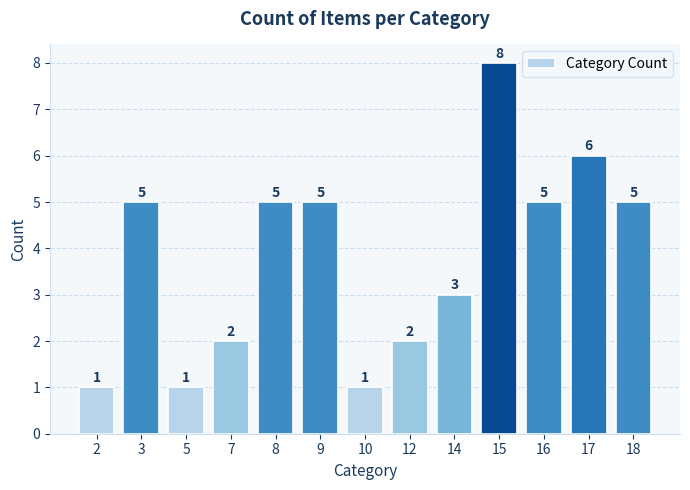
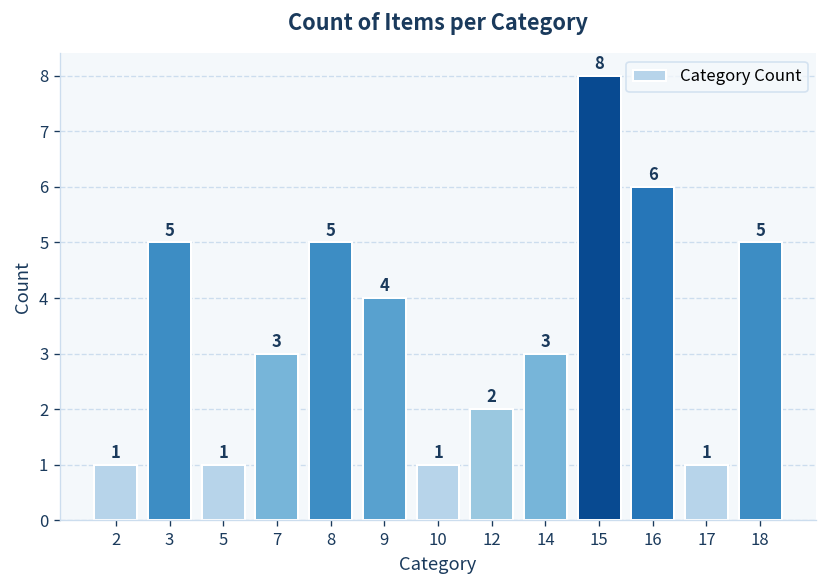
7: 2 -> 3
9: 5 -> 4
16: 5 -> 6
17: 6 -> 1
